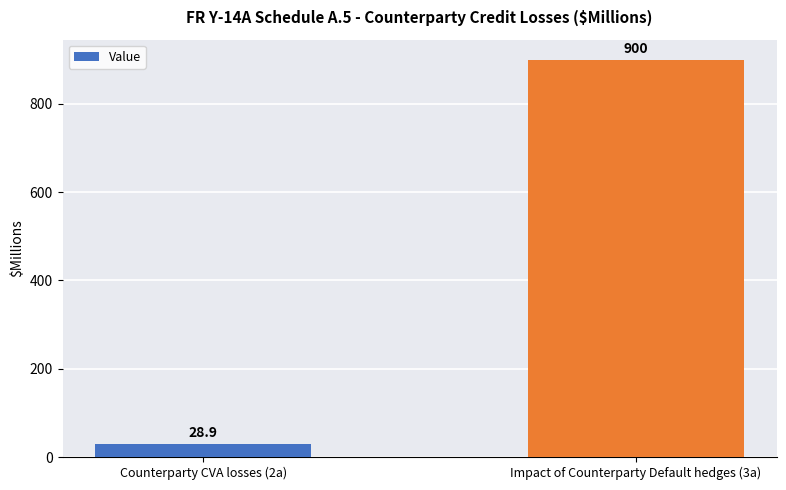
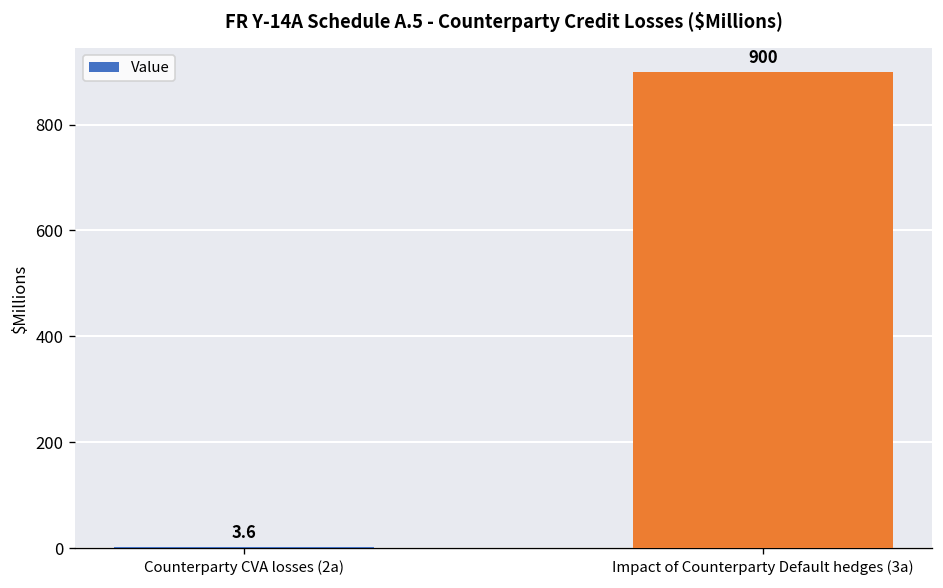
Counterparty CVA losses (2a): 28.9 -> 3.6
